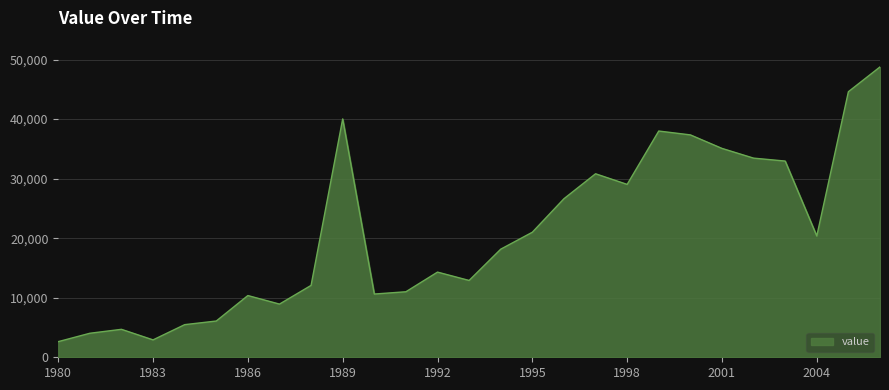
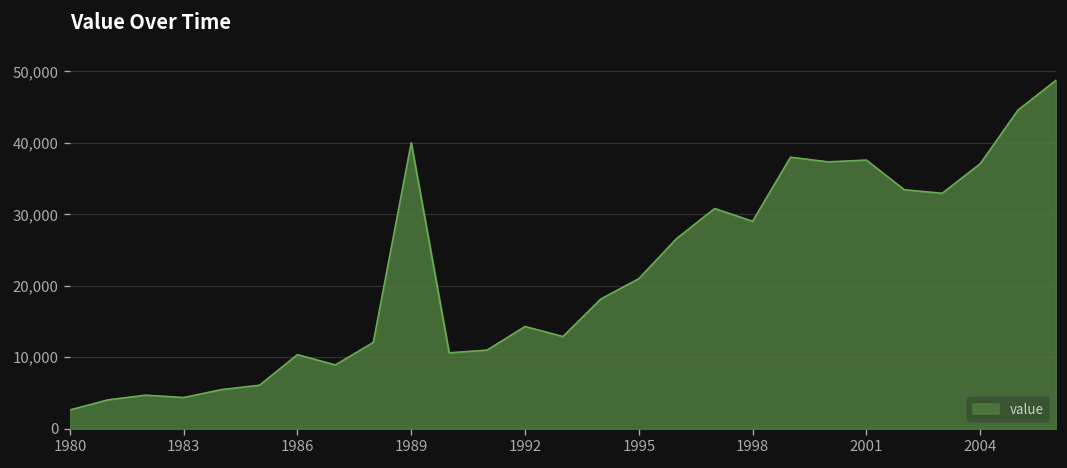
1983: 3,000 -> 4,000
2001: 35,000 -> 38,000
2004: 20,000 -> 37,000
